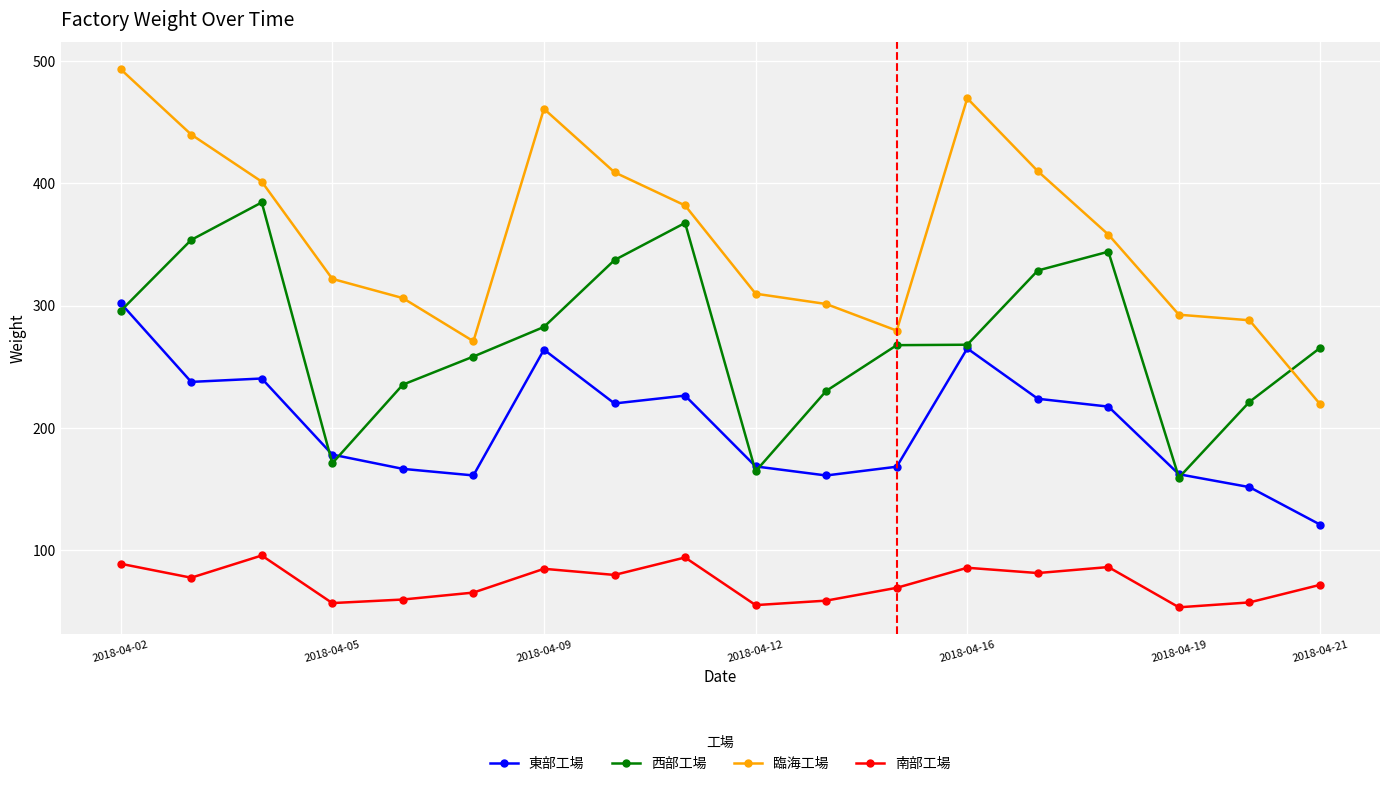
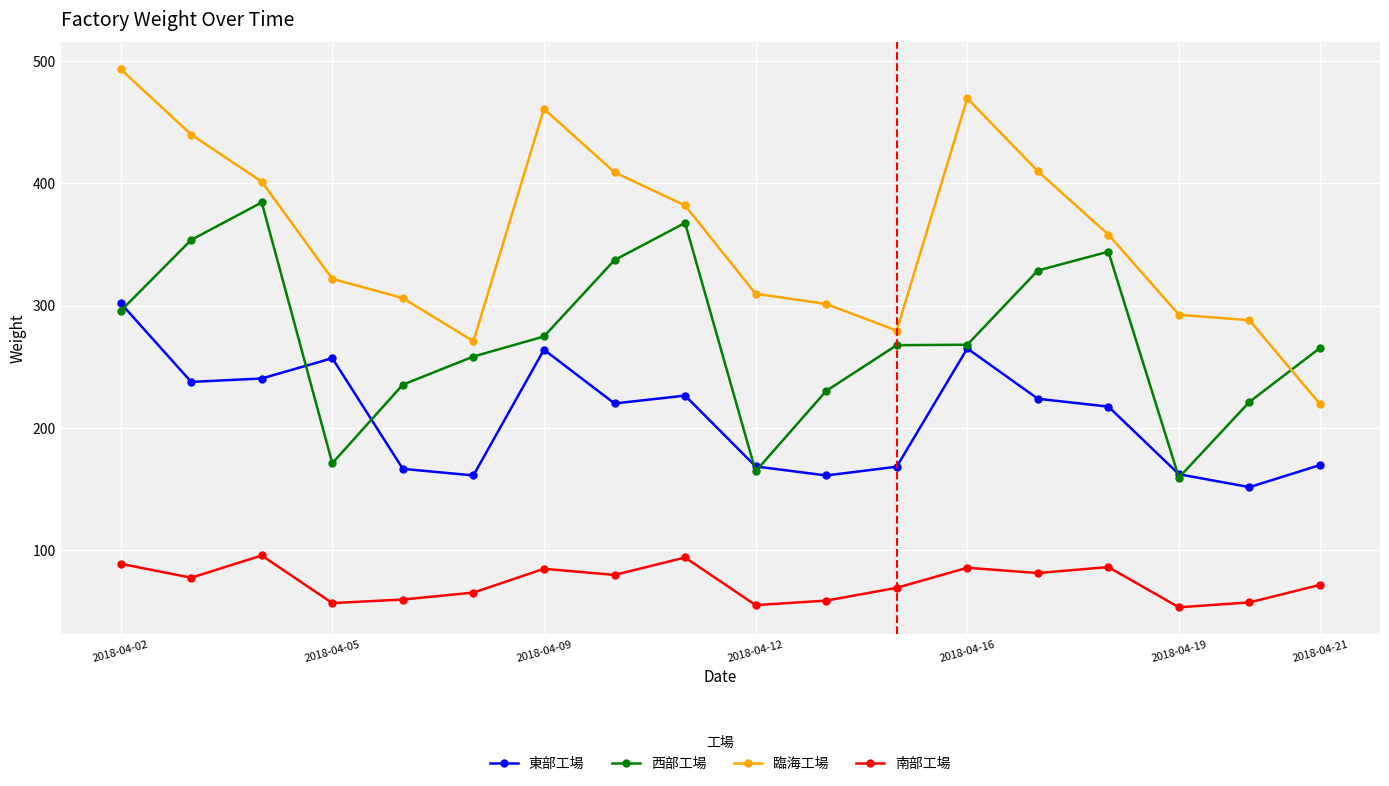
東部工場, 2018-04-05: 178 -> 257
西部工場, 2018-04-09: 282 -> 275
東部工場, 2018-04-21: 121 -> 169
